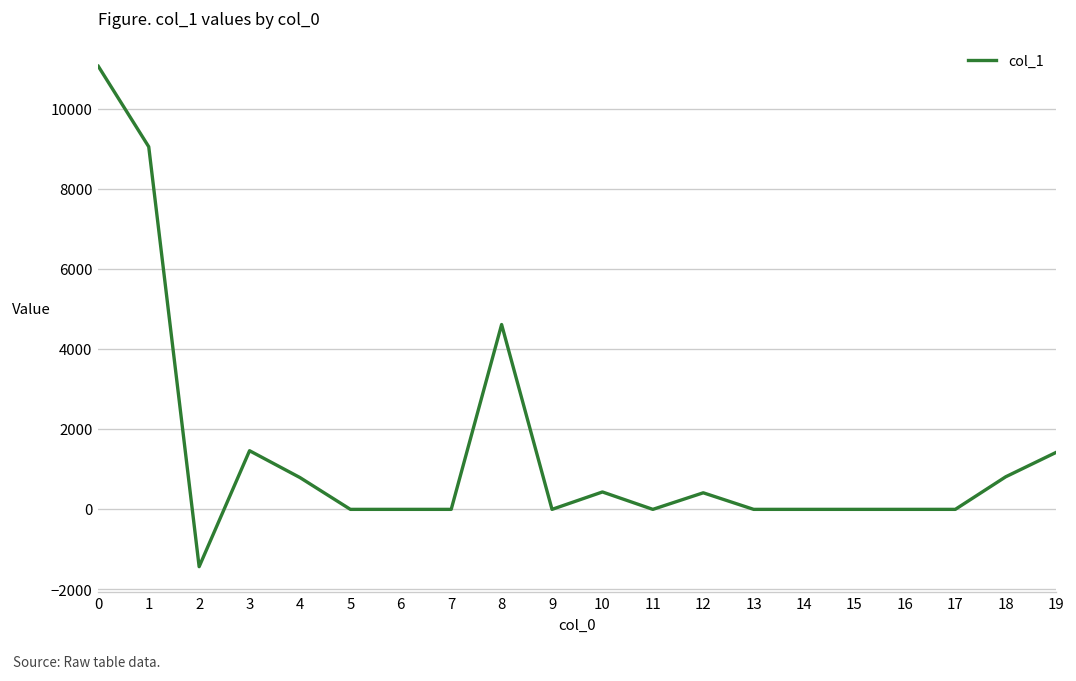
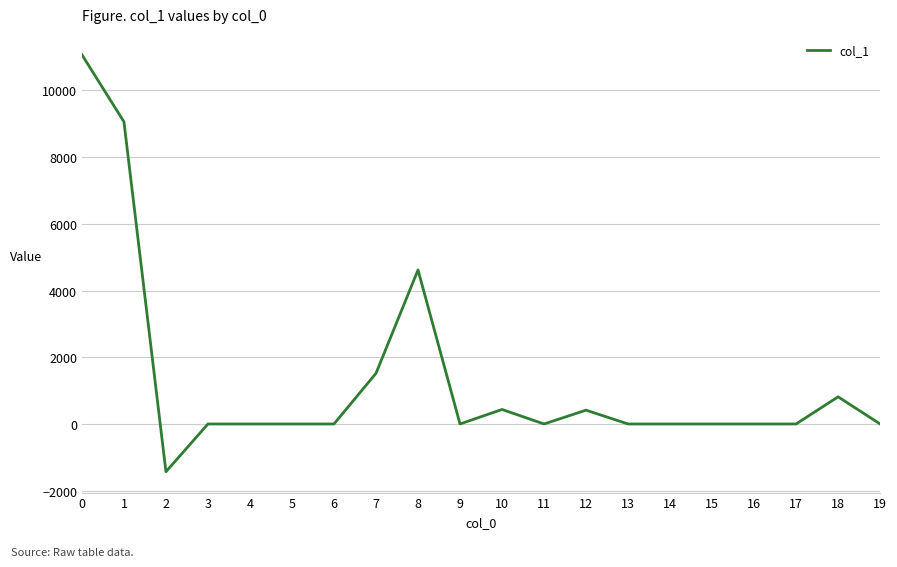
3: 1500 -> 0
4: 800 -> 0
7: 0 -> 1500
19: 1400 -> 0
